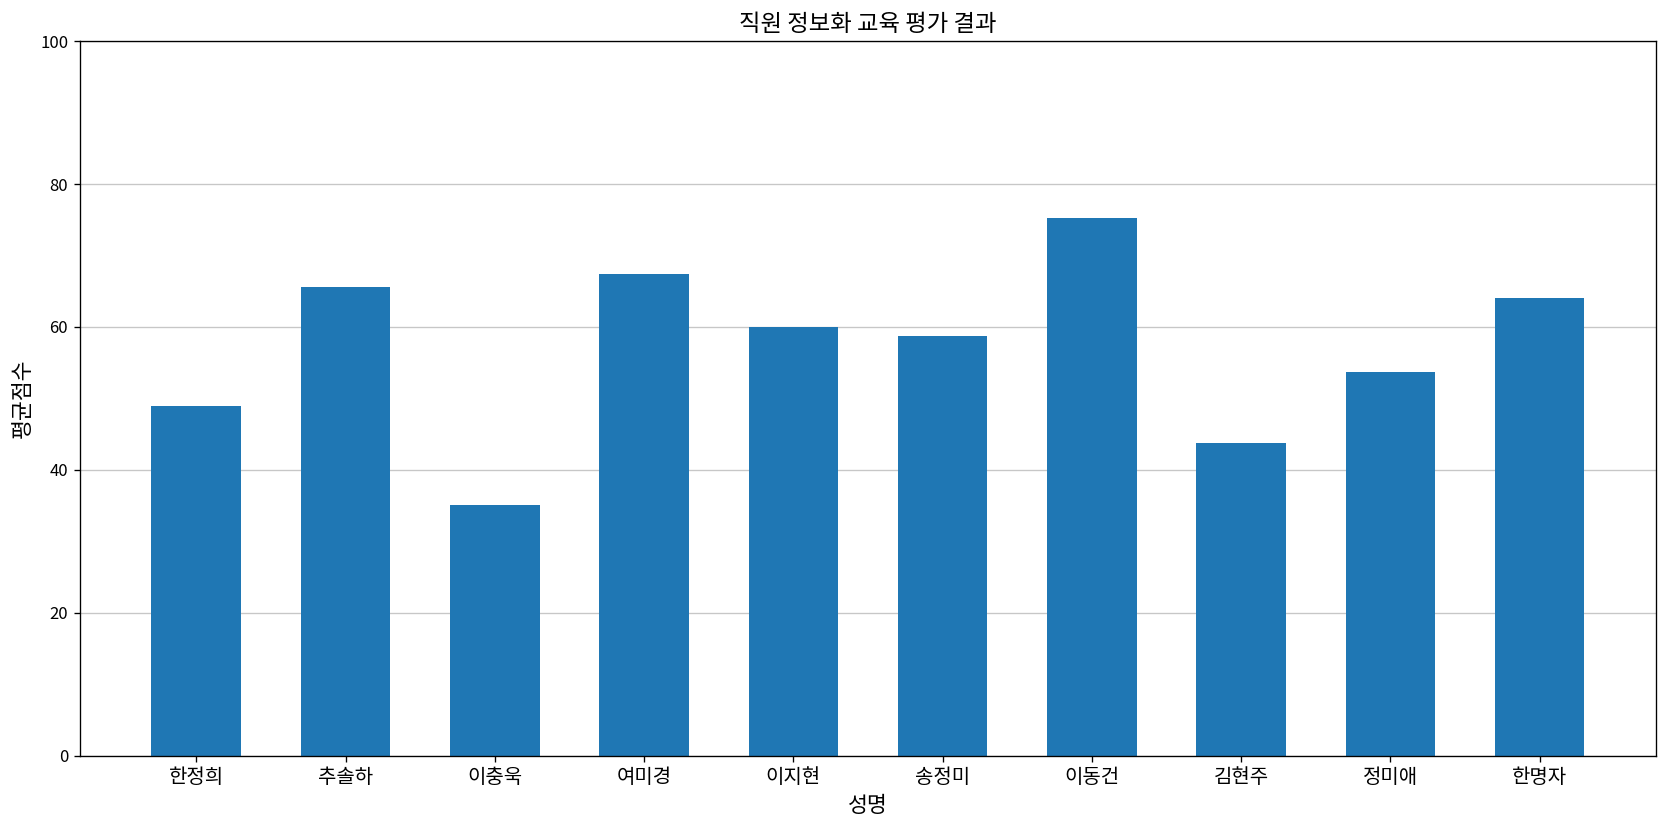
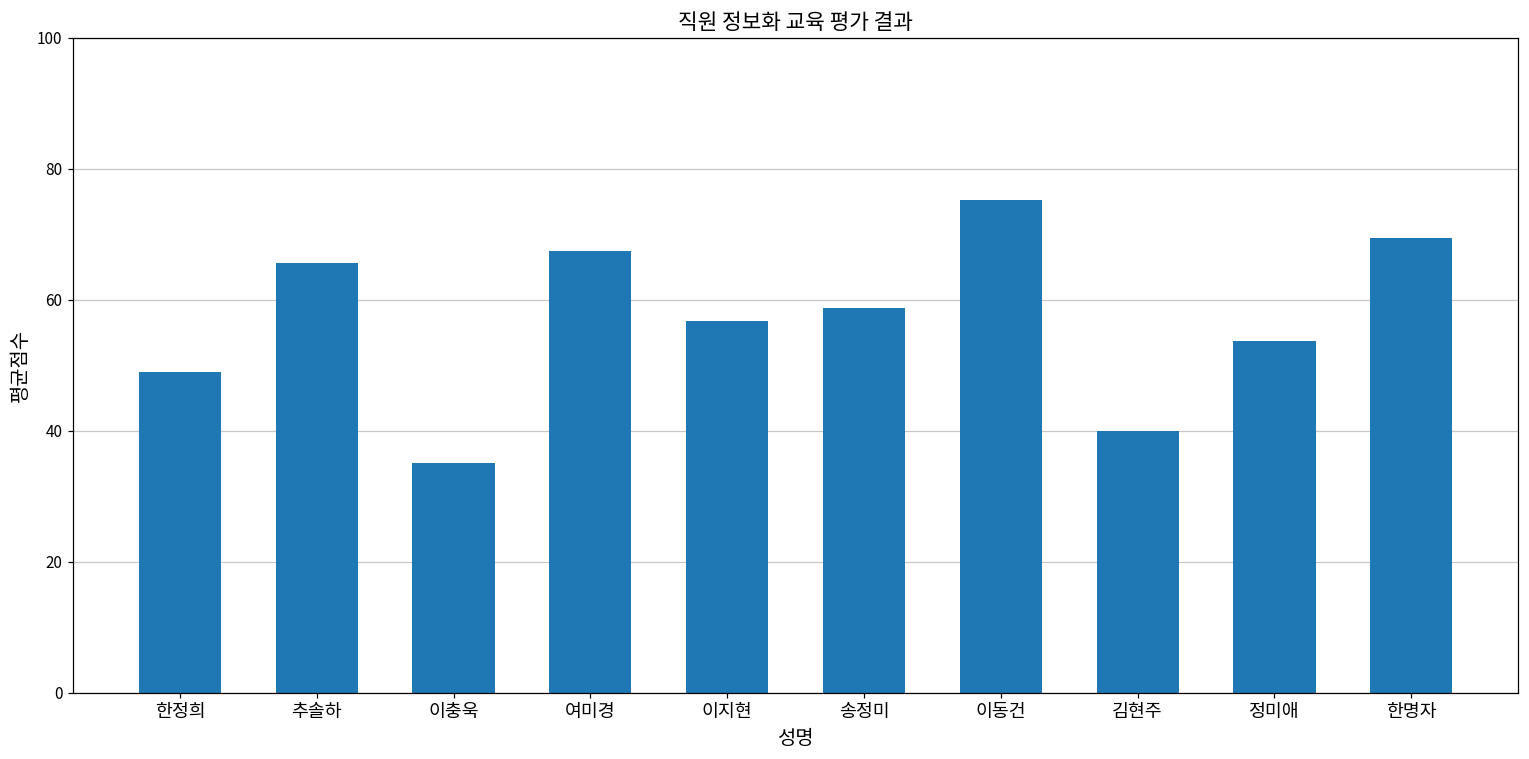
이지현: 60 -> 57
김현주: 44 -> 40
한명자: 64 -> 69
